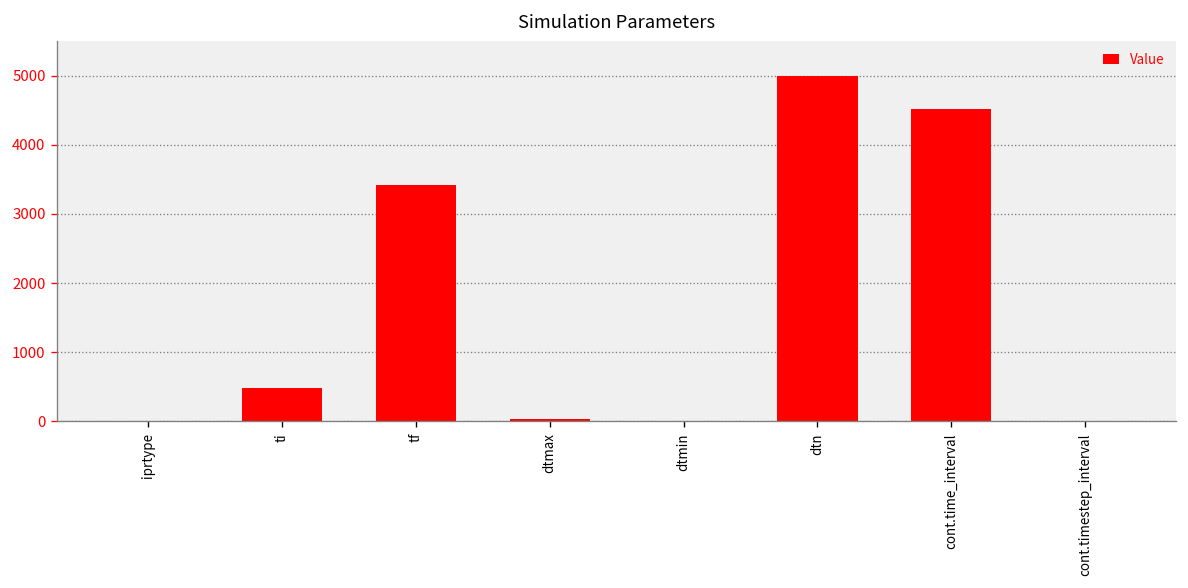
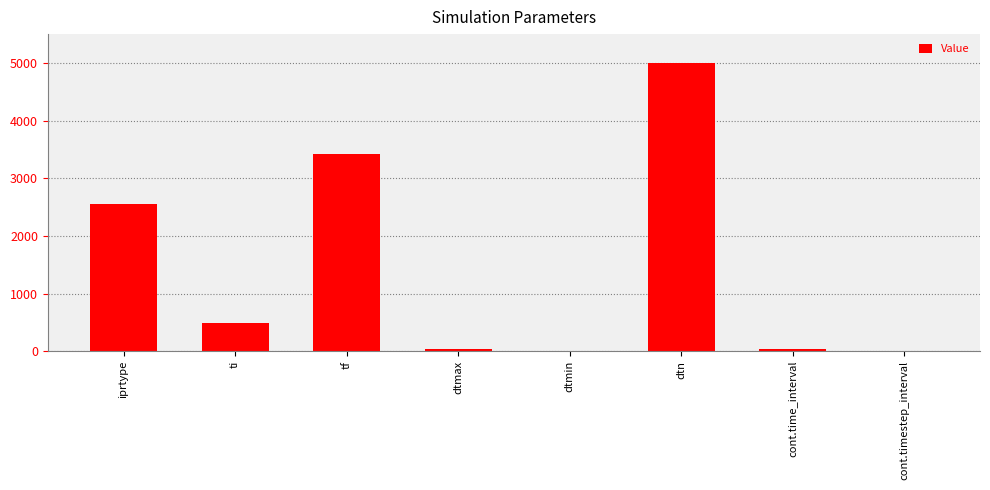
iprtype: 0 -> 2500
cont.time_interval: 4500 -> 0
